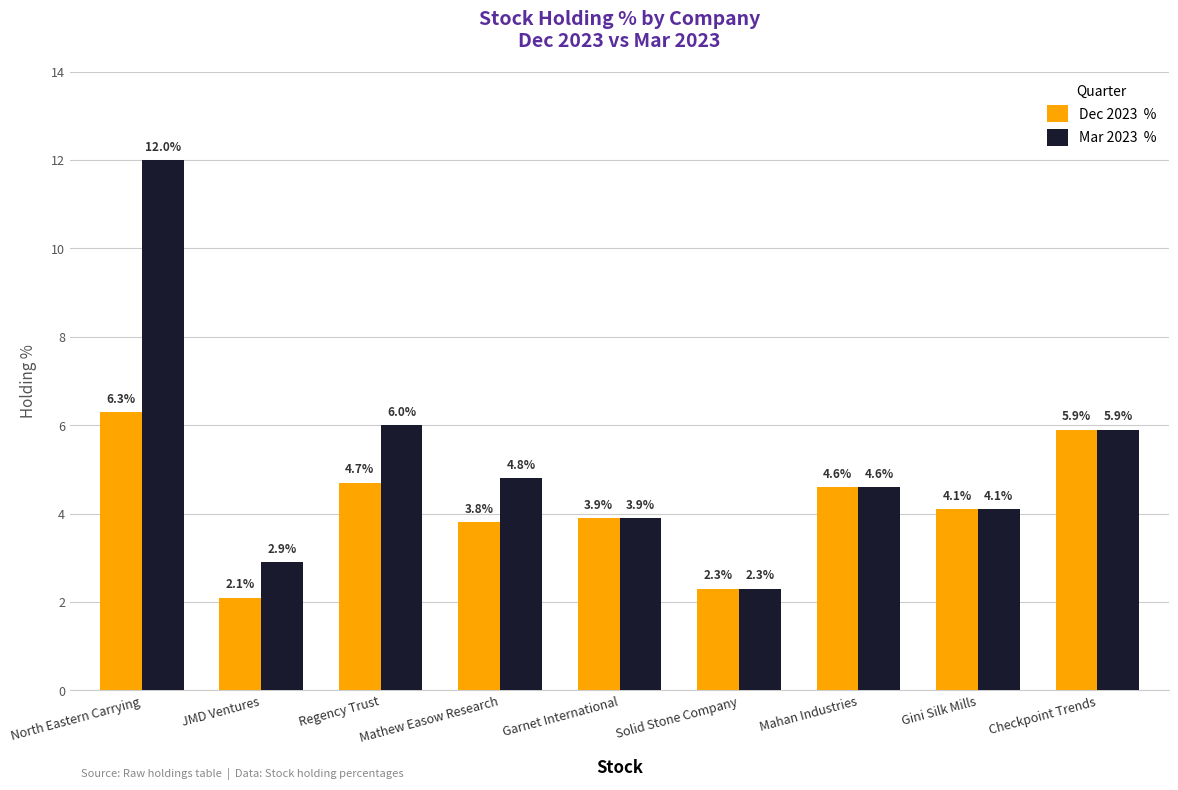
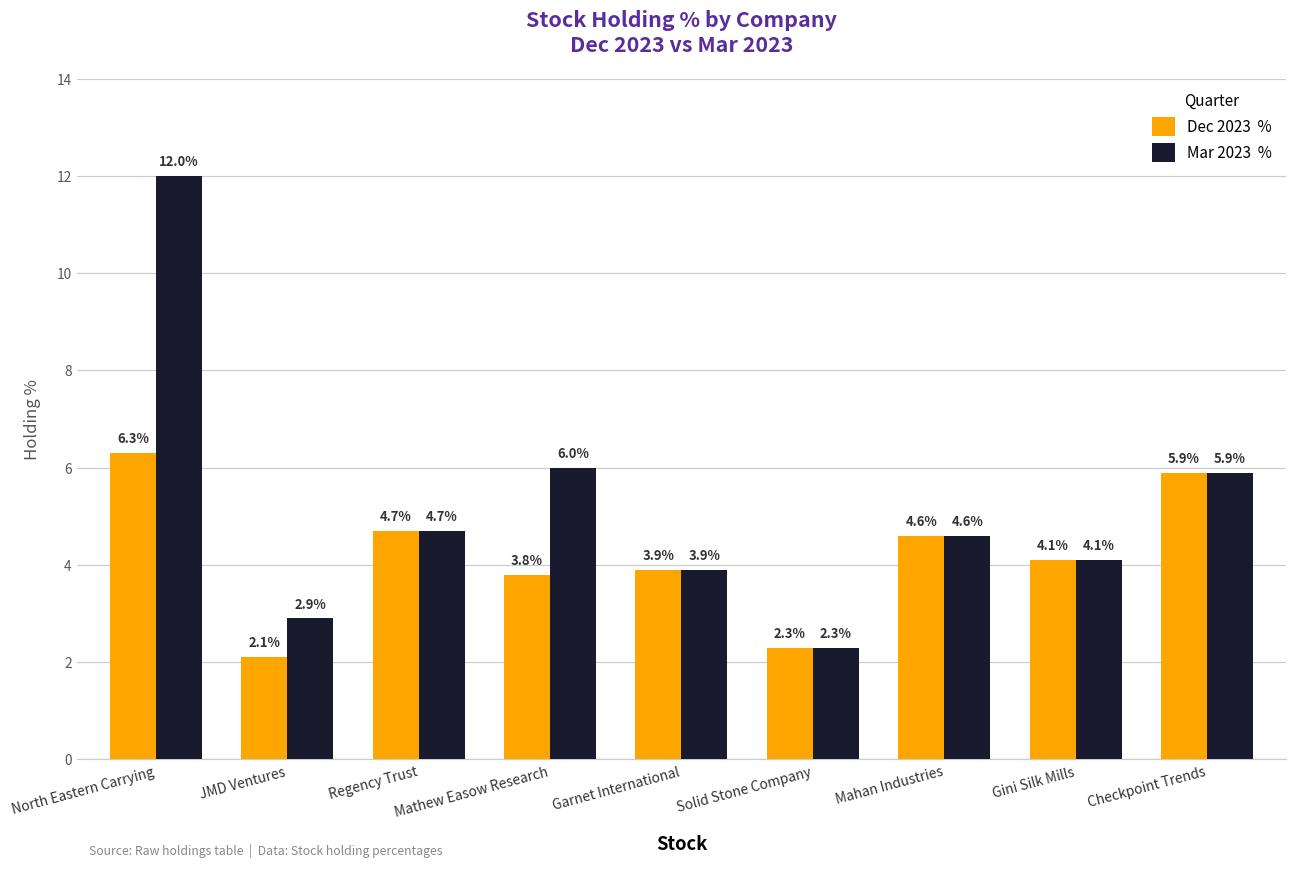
Mar 2023 %, Regency Trust: 6.0% -> 4.7%
Mar 2023 %, Mathew Easow Research: 4.8% -> 6.0%
